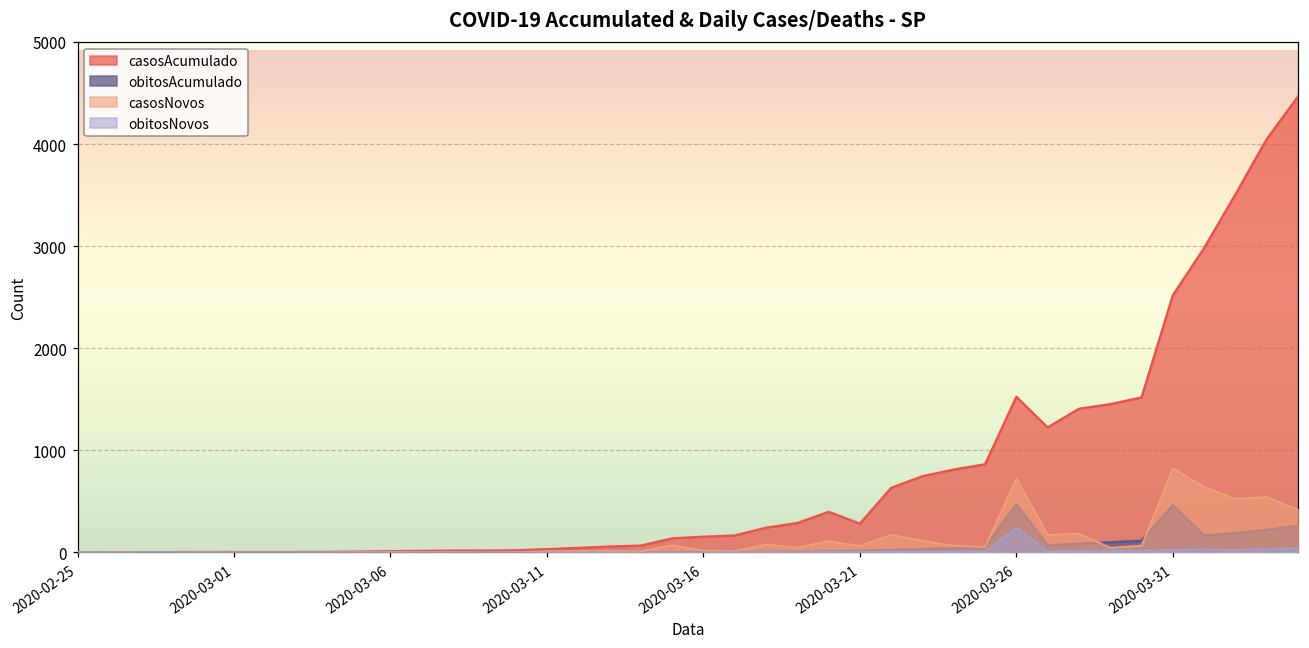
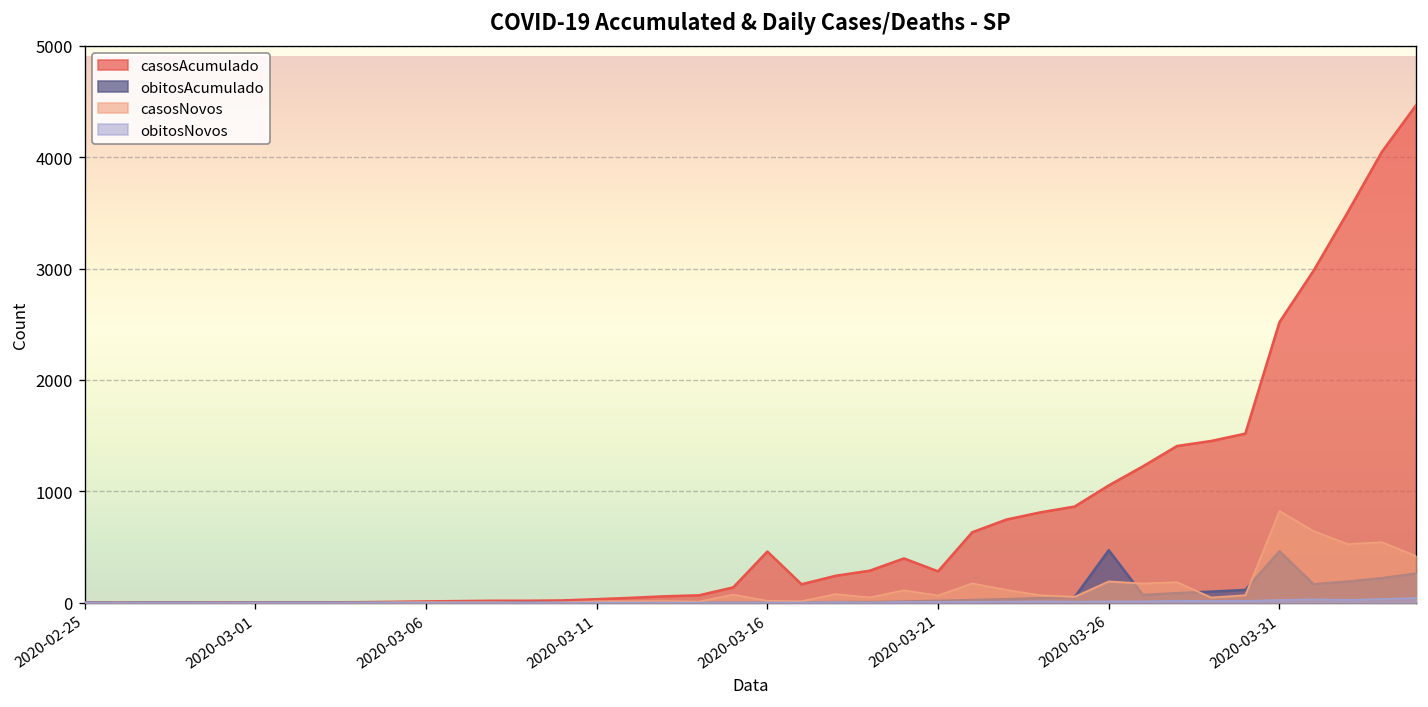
casosAcumulado, 2020-03-16: 200 -> 500
casosAcumulado, 2020-03-26: 1500 -> 1100
casosNovos, 2020-03-26: 700 -> 200
obitosNovos, 2020-03-26: 200 -> 0
